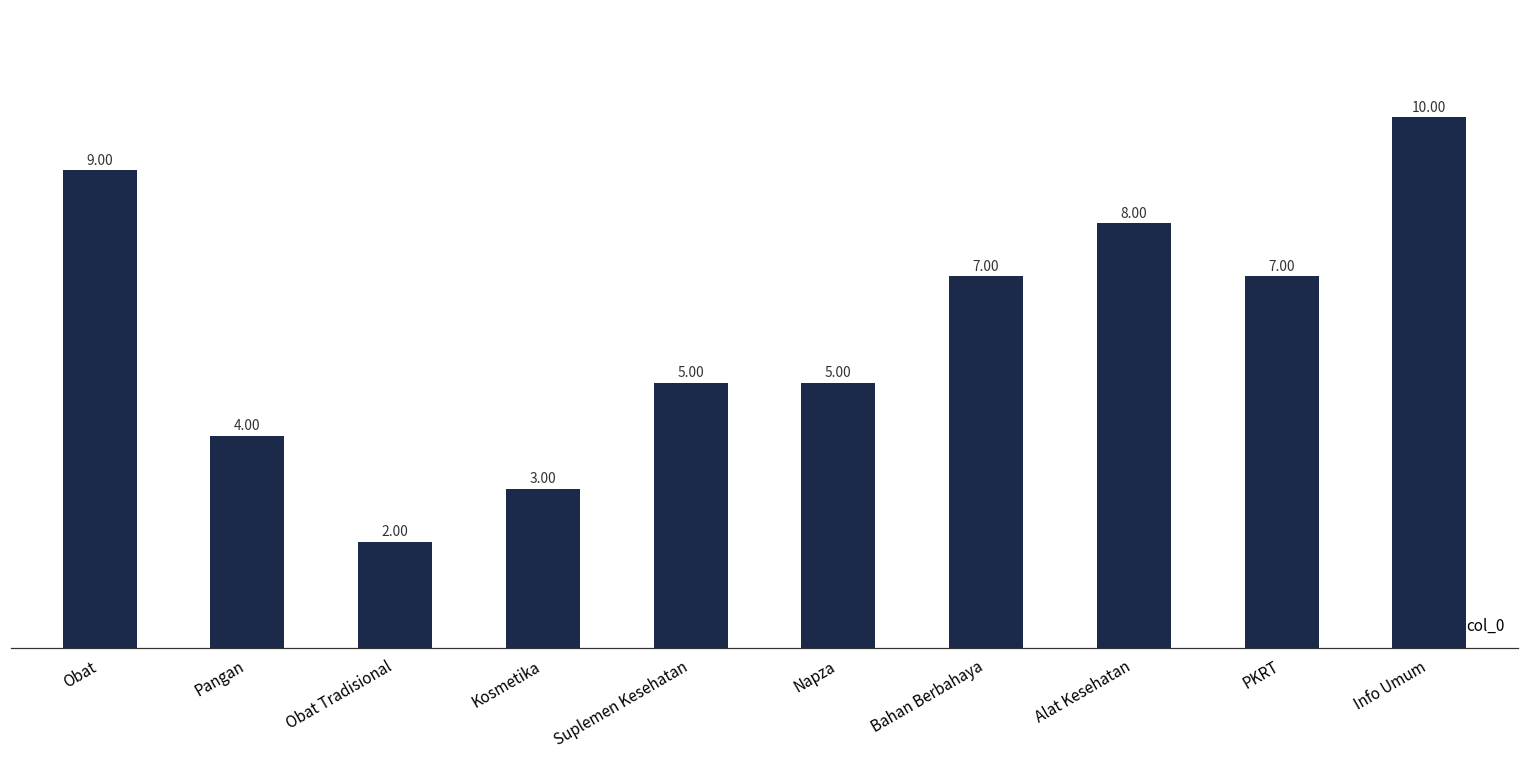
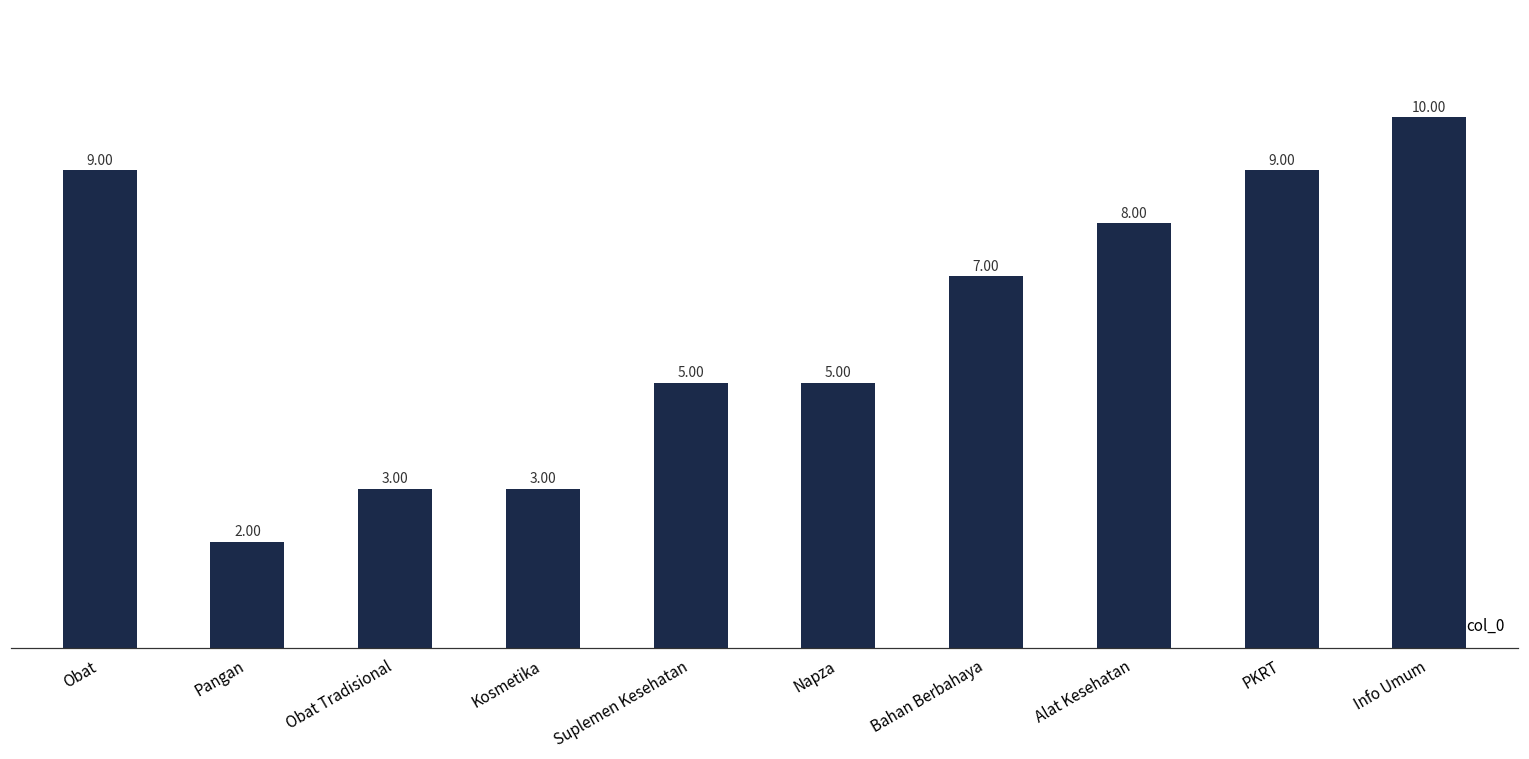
Pangan: 4.00 -> 2.00
Obat Tradisional: 2.00 -> 3.00
PKRT: 7.00 -> 9.00
